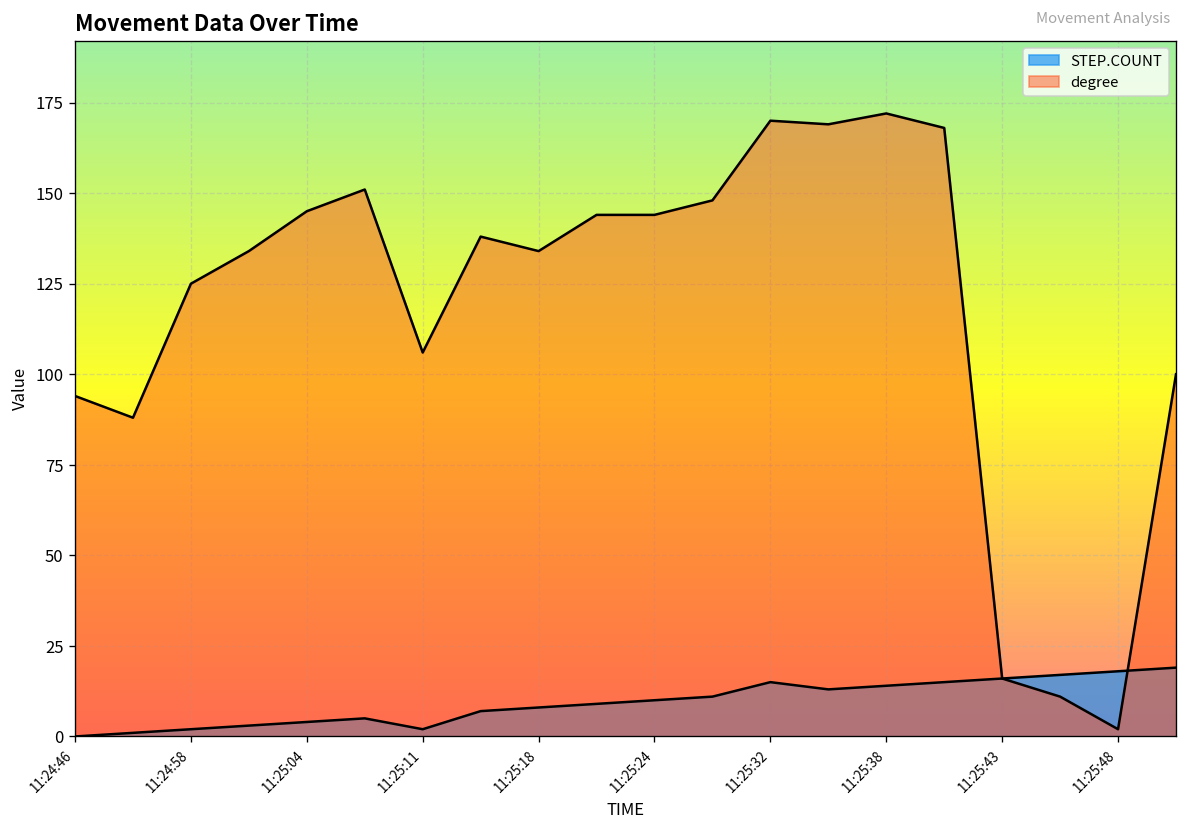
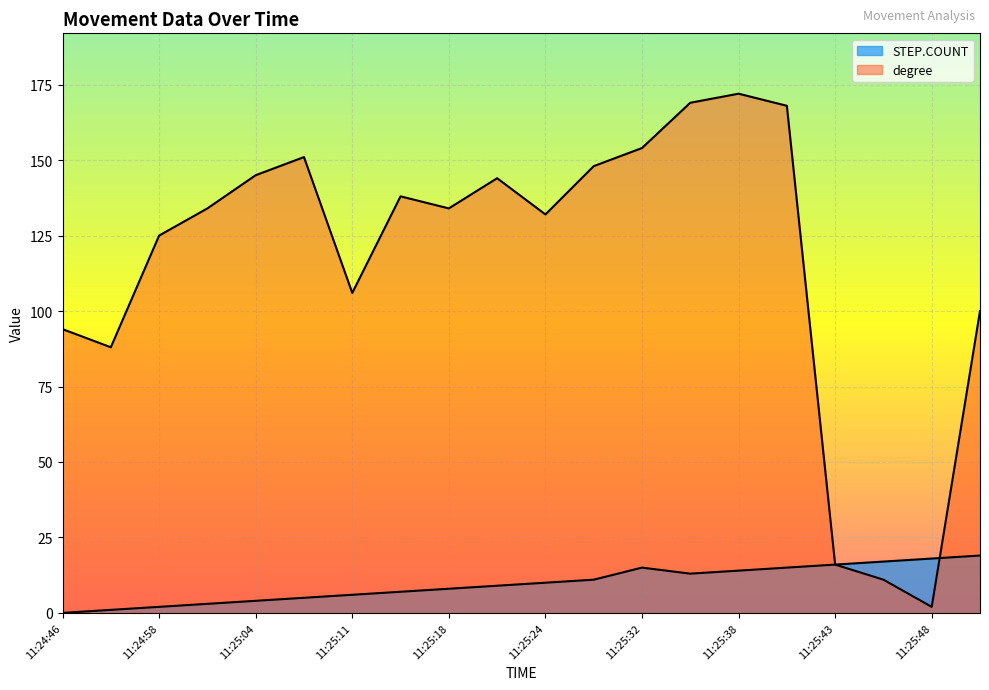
STEP.COUNT, 11:25:11: 2 -> 6
degree, 11:25:24: 144 -> 132
degree, 11:25:32: 170 -> 154
